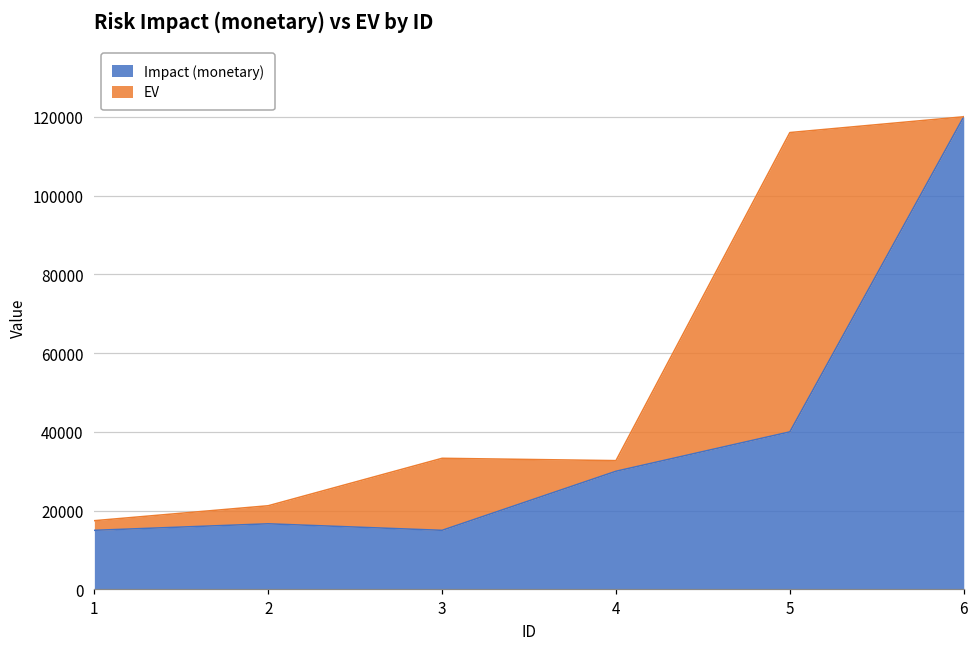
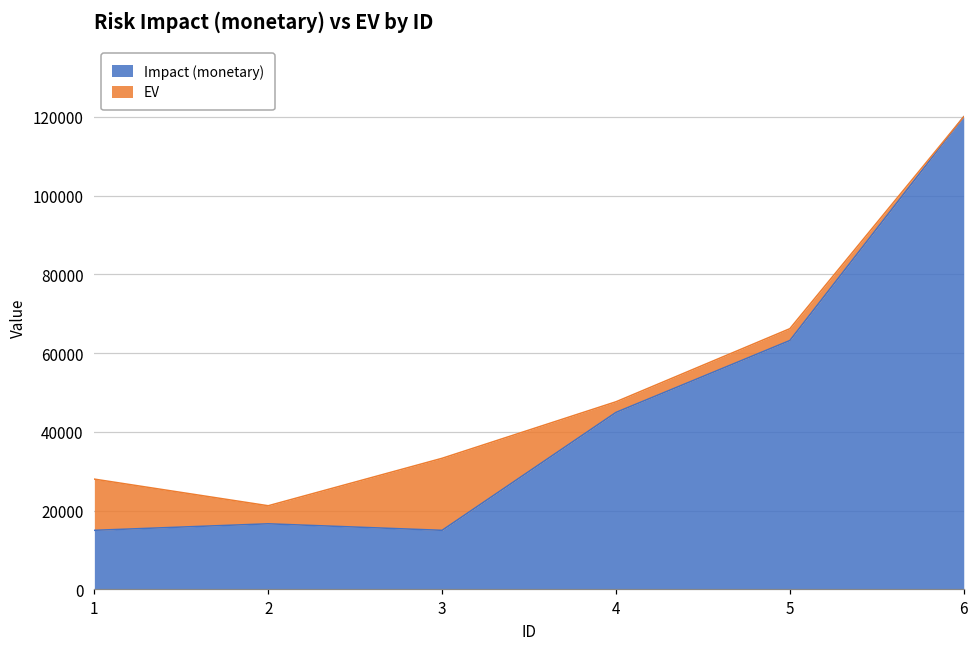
EV, 1: 2000 -> 13000
Impact (monetary), 4: 30000 -> 45000
Impact (monetary), 5: 40000 -> 63000
EV, 5: 76000 -> 3000
